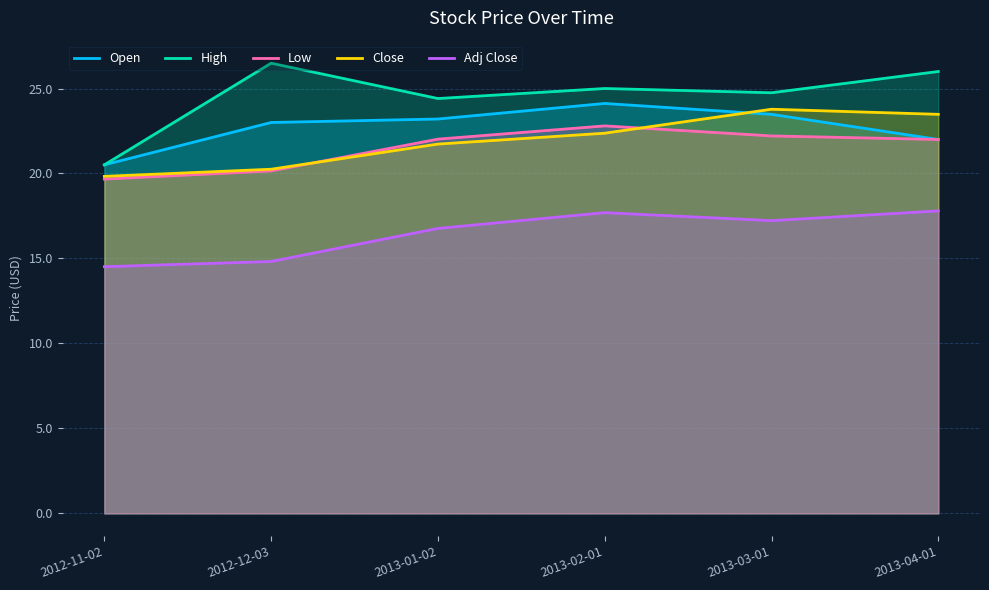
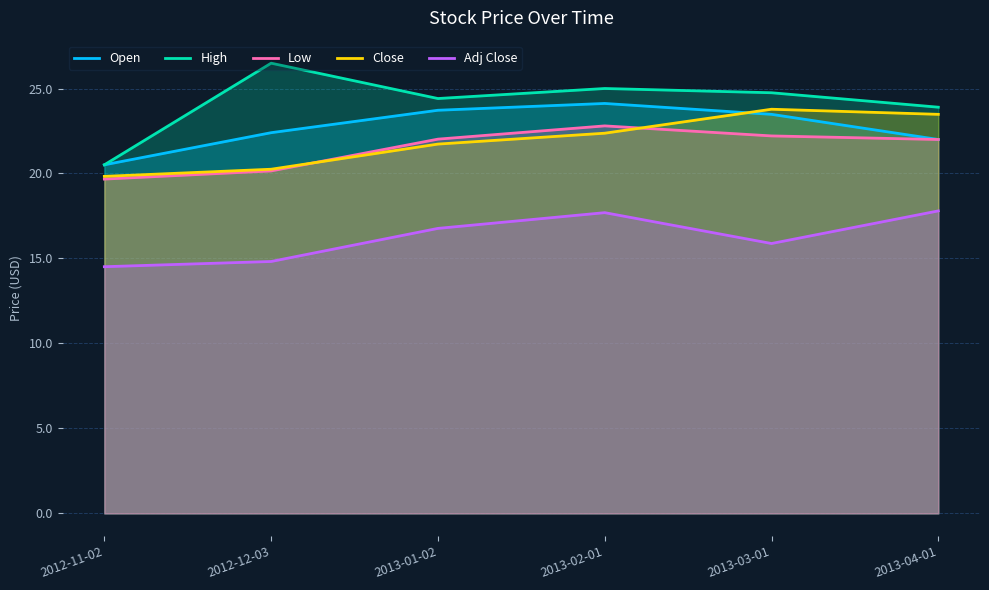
Open, 2012-12-03: 23.0 -> 22.4
Open, 2013-01-02: 23.2 -> 23.7
Adj Close, 2013-03-01: 17.2 -> 15.9
High, 2013-04-01: 26.0 -> 23.9
